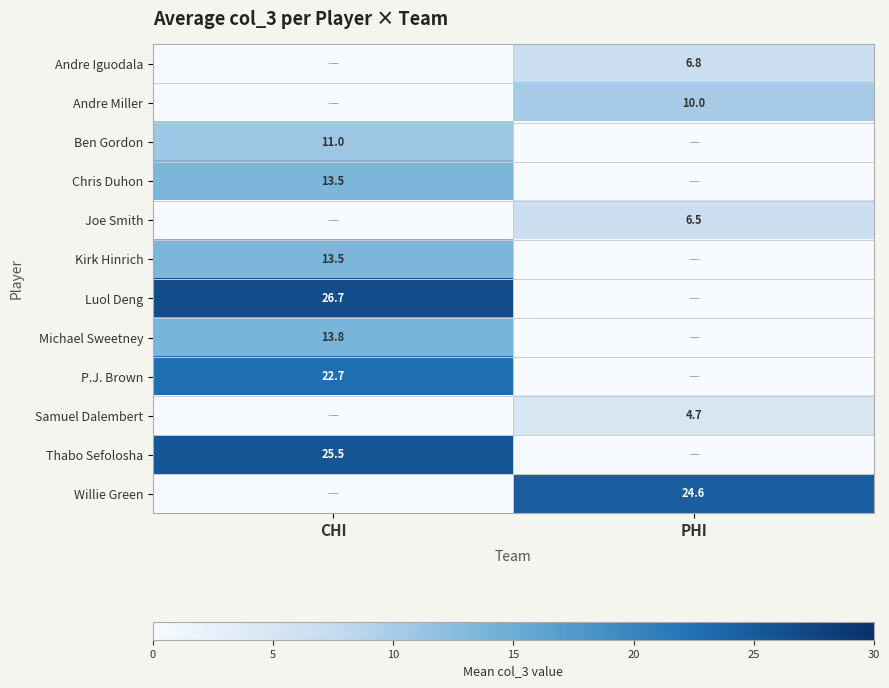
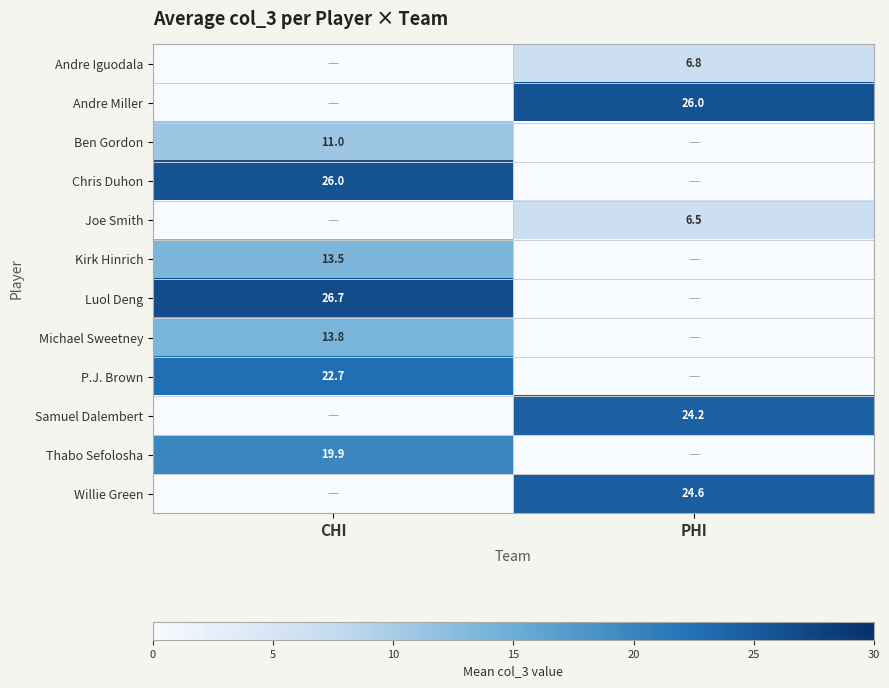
Andre Miller, PHI: 10.0 -> 26.0
Chris Duhon, CHI: 13.5 -> 26.0
Samuel Dalembert, PHI: 4.7 -> 24.2
Thabo Sefolosha, CHI: 25.5 -> 19.9
